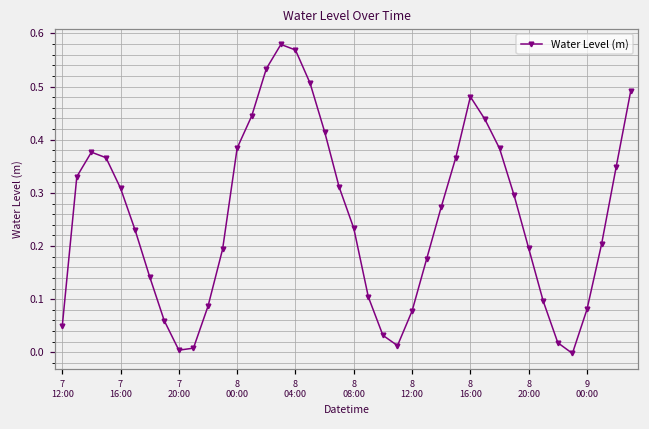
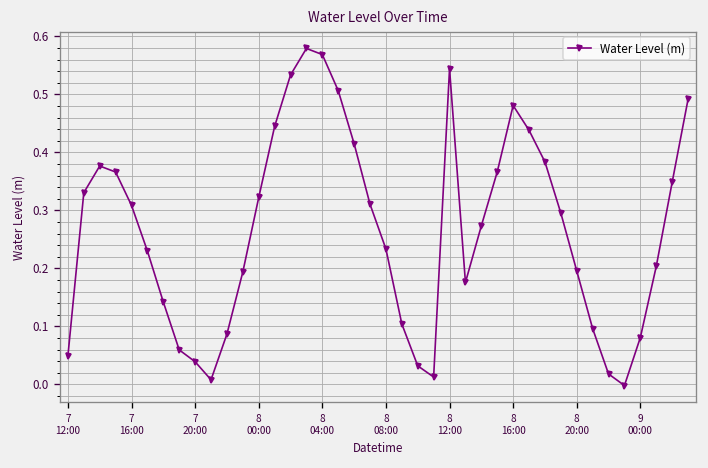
7 20:00: 0.00 -> 0.04
8 00:00: 0.38 -> 0.32
8 12:00: 0.08 -> 0.54
